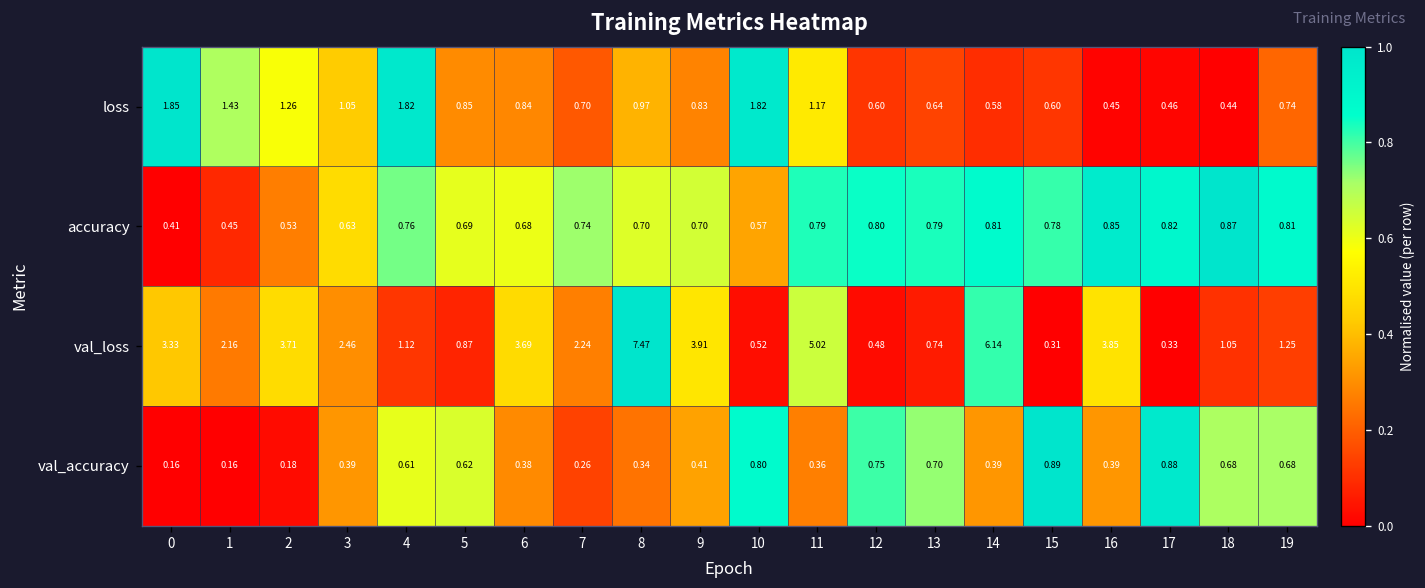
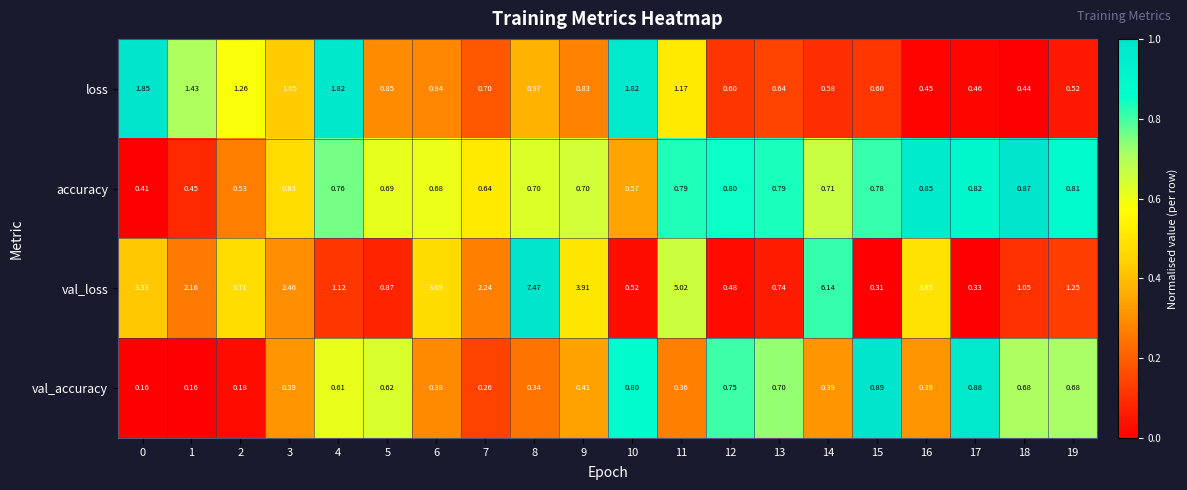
loss, 19: 0.74 -> 0.52
accuracy, 7: 0.74 -> 0.64
accuracy, 14: 0.81 -> 0.71
